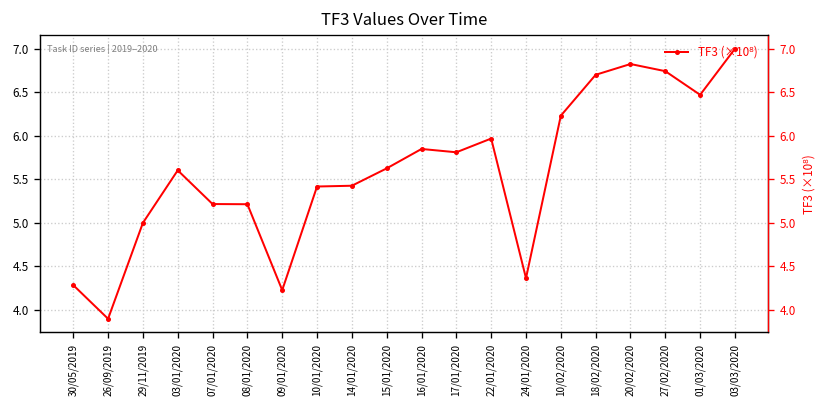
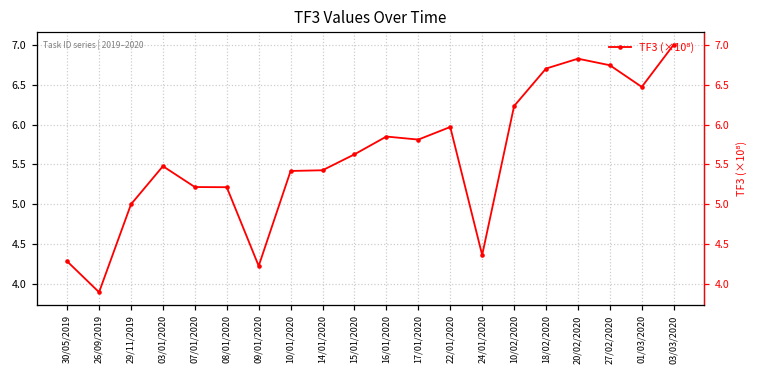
03/01/2020: 5.6 -> 5.5
